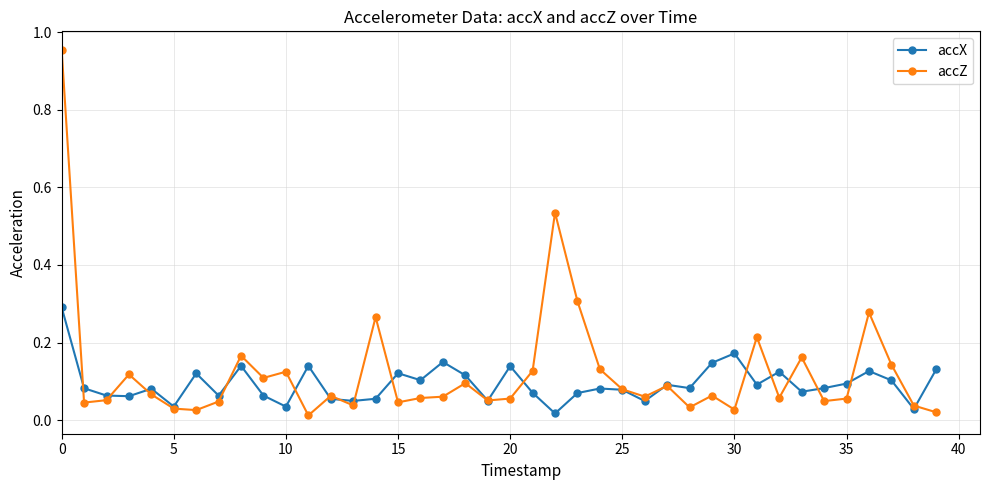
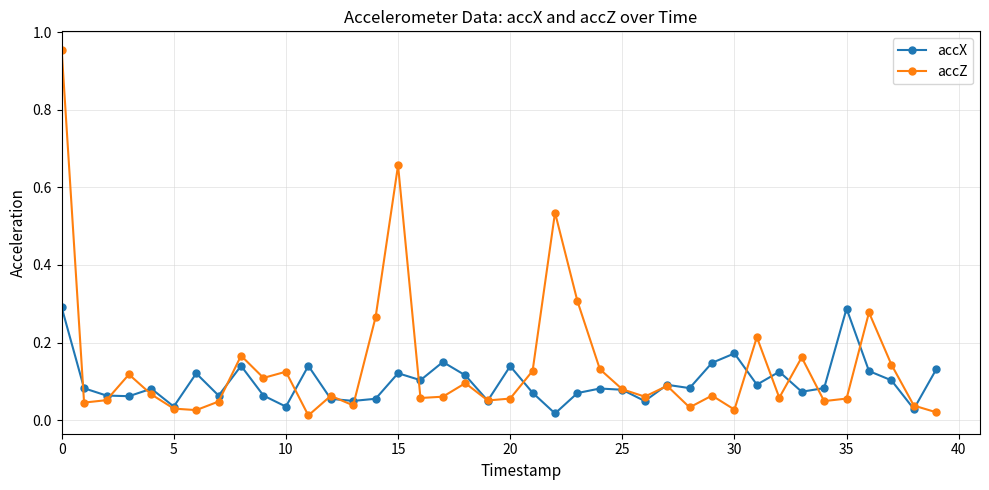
accZ, 15: 0.05 -> 0.66
accX, 35: 0.09 -> 0.29
